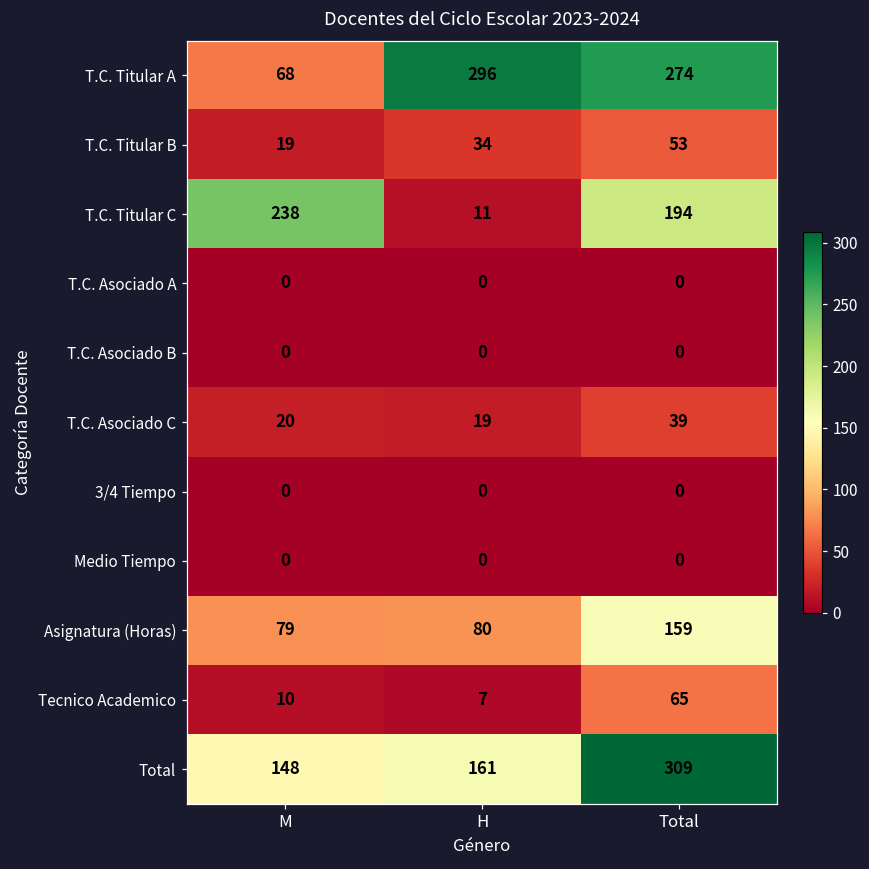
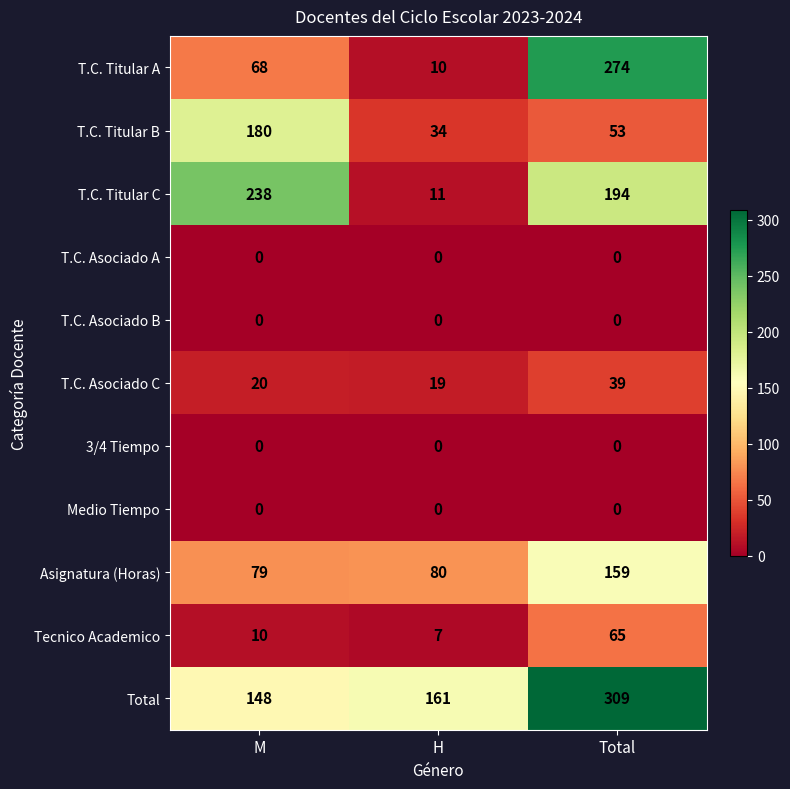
T.C. Titular A, H: 296 -> 10
T.C. Titular B, M: 19 -> 180
